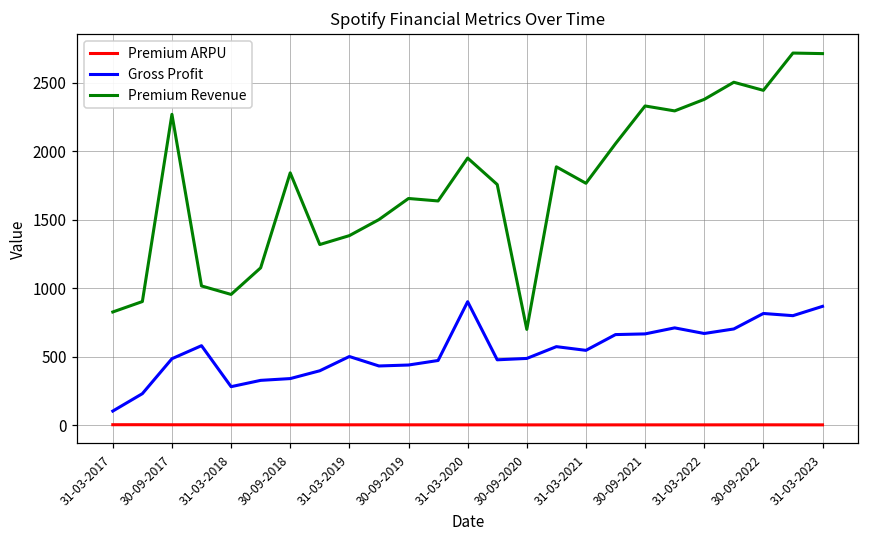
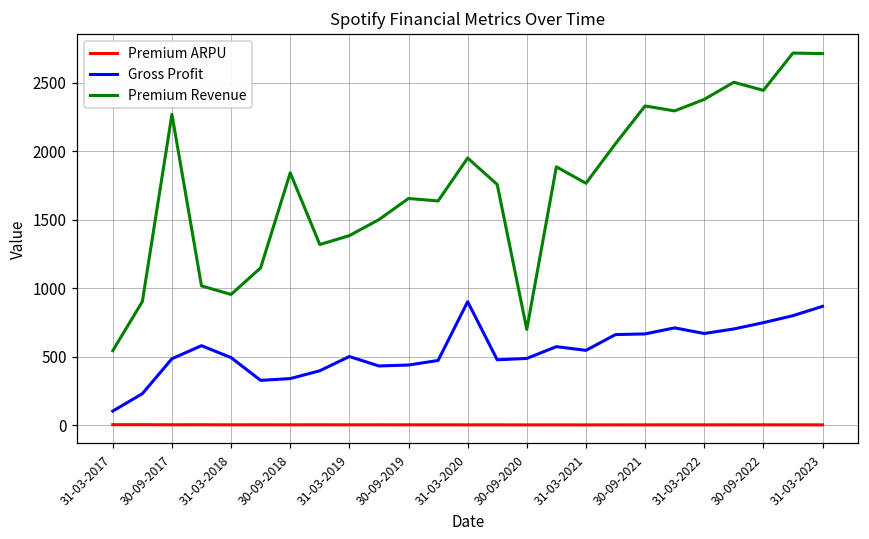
Premium Revenue, 31-03-2017: 830 -> 550
Gross Profit, 31-03-2018: 280 -> 500
Gross Profit, 30-09-2022: 820 -> 750
